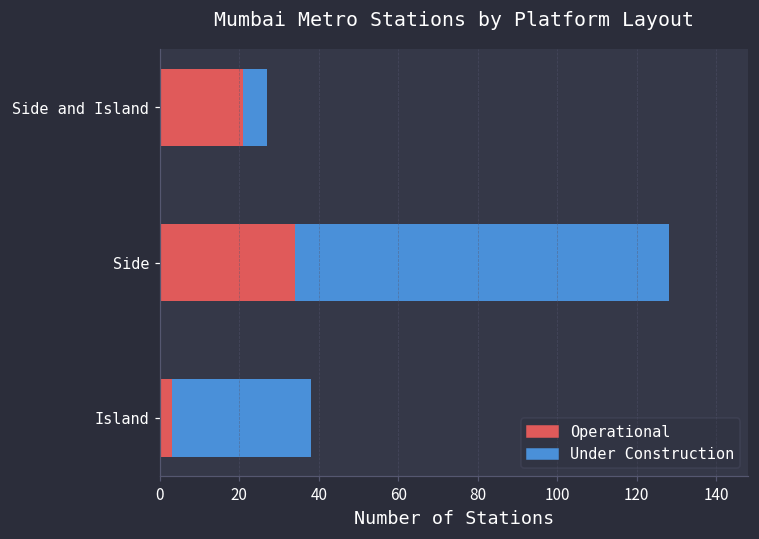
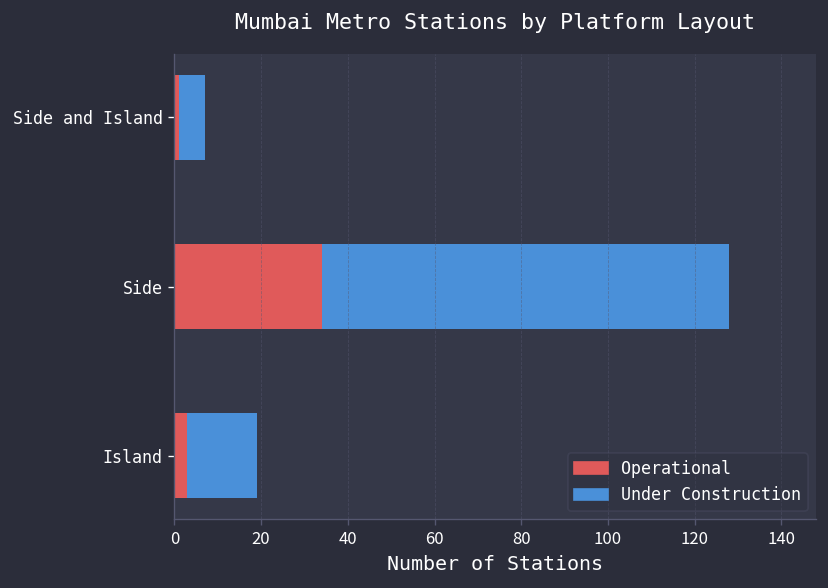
Operational, Side and Island: 21 -> 1
Under Construction, Island: 35 -> 16
